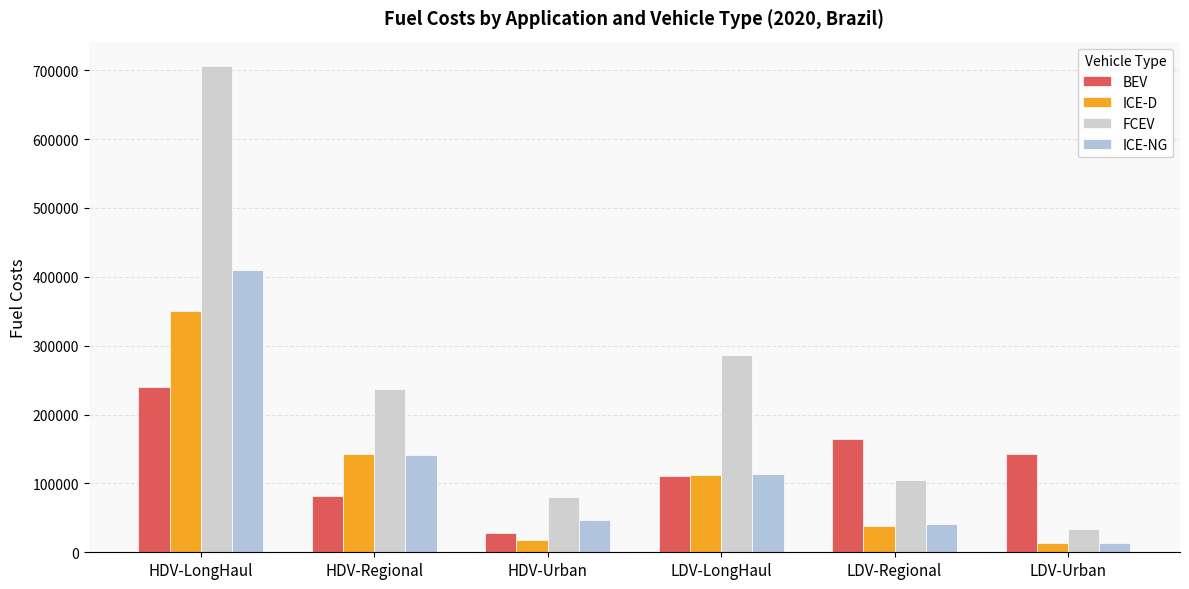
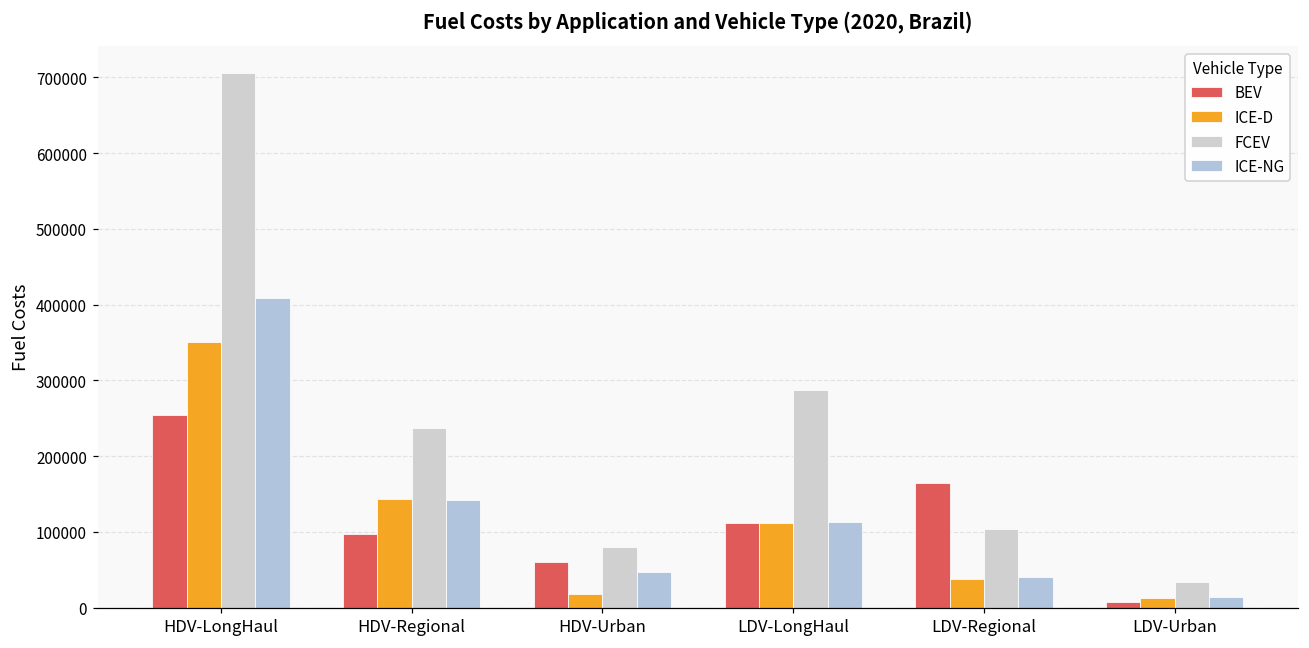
BEV, HDV-LongHaul: 240000 -> 250000
BEV, HDV-Regional: 80000 -> 100000
BEV, HDV-Urban: 30000 -> 60000
BEV, LDV-Urban: 140000 -> 10000
